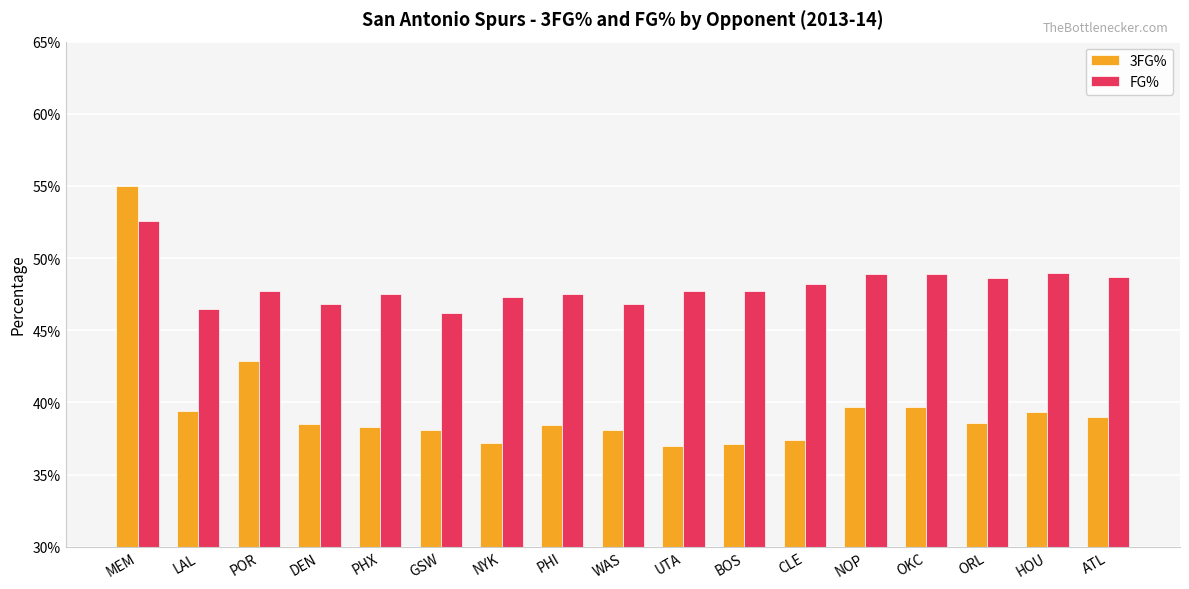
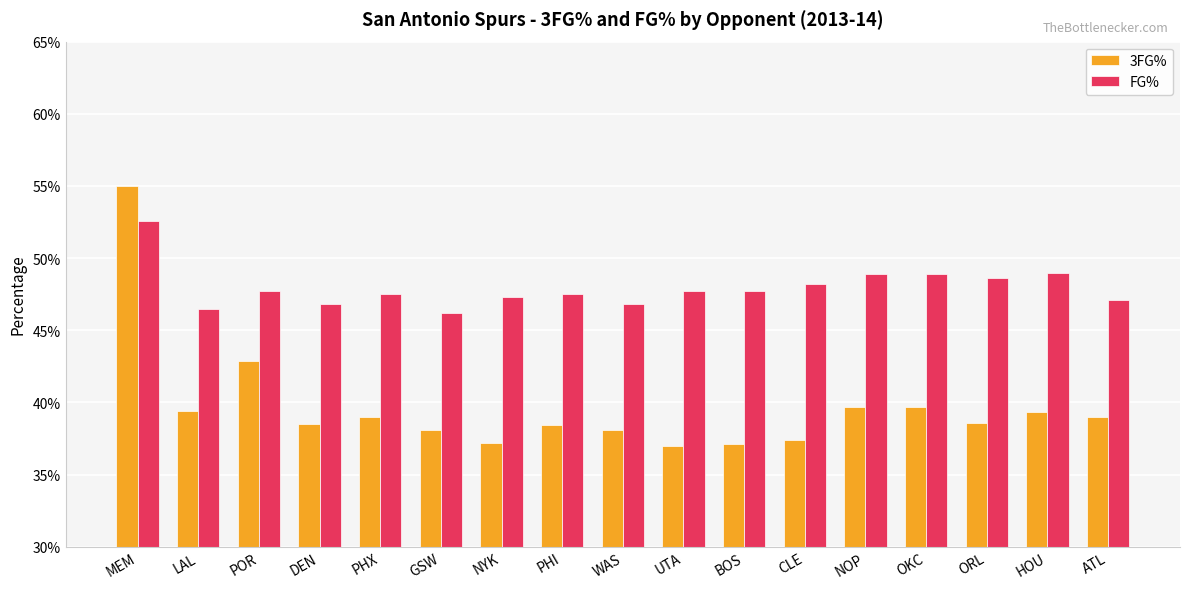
3FG%, PHX: 38.3% -> 39.0%
FG%, ATL: 48.7% -> 47.1%
